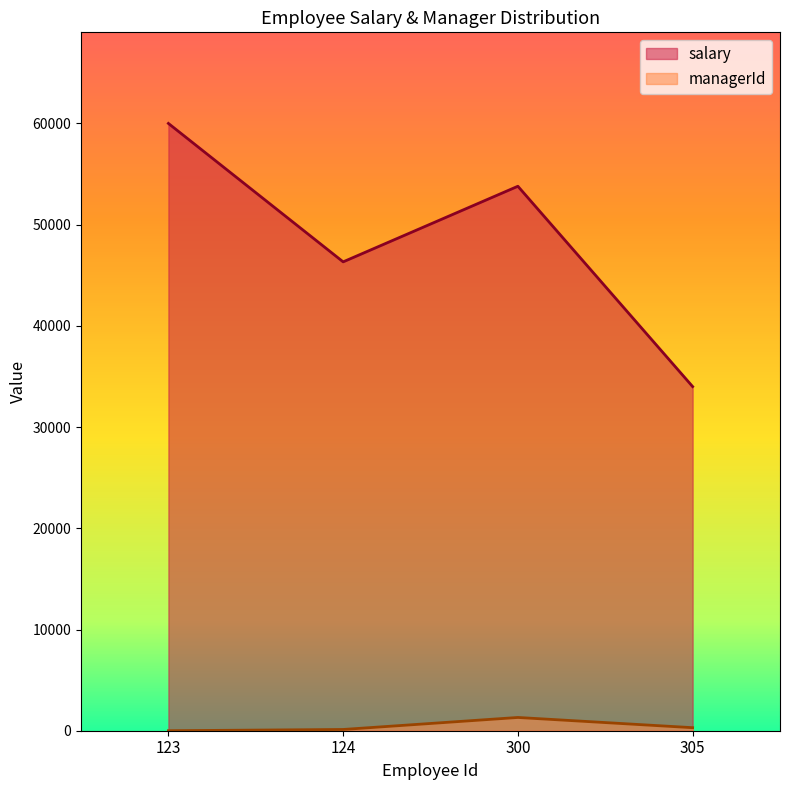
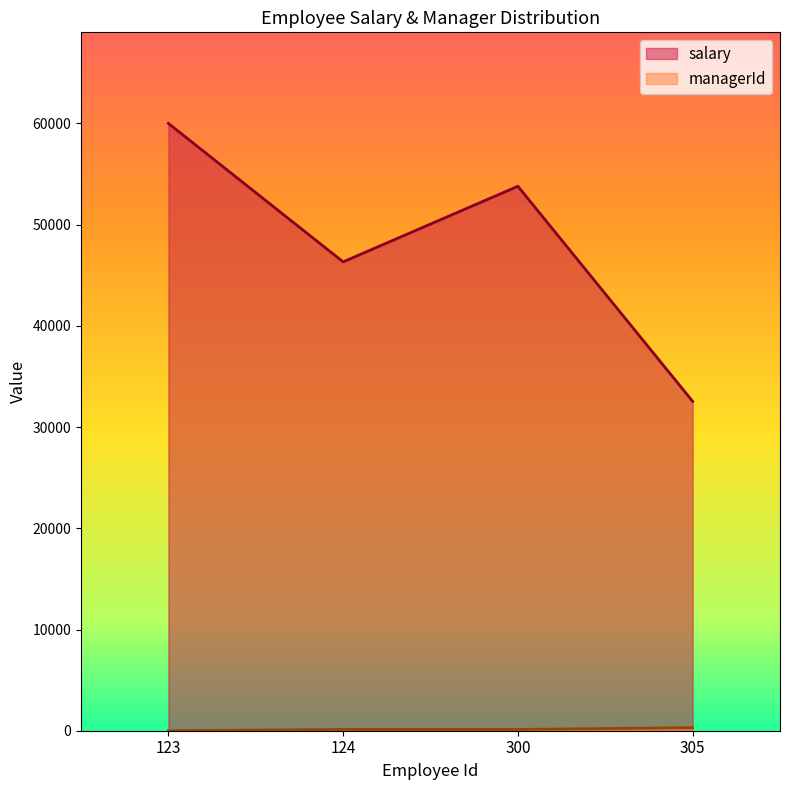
managerId, 300: 1300 -> 100
salary, 305: 34000 -> 32500
